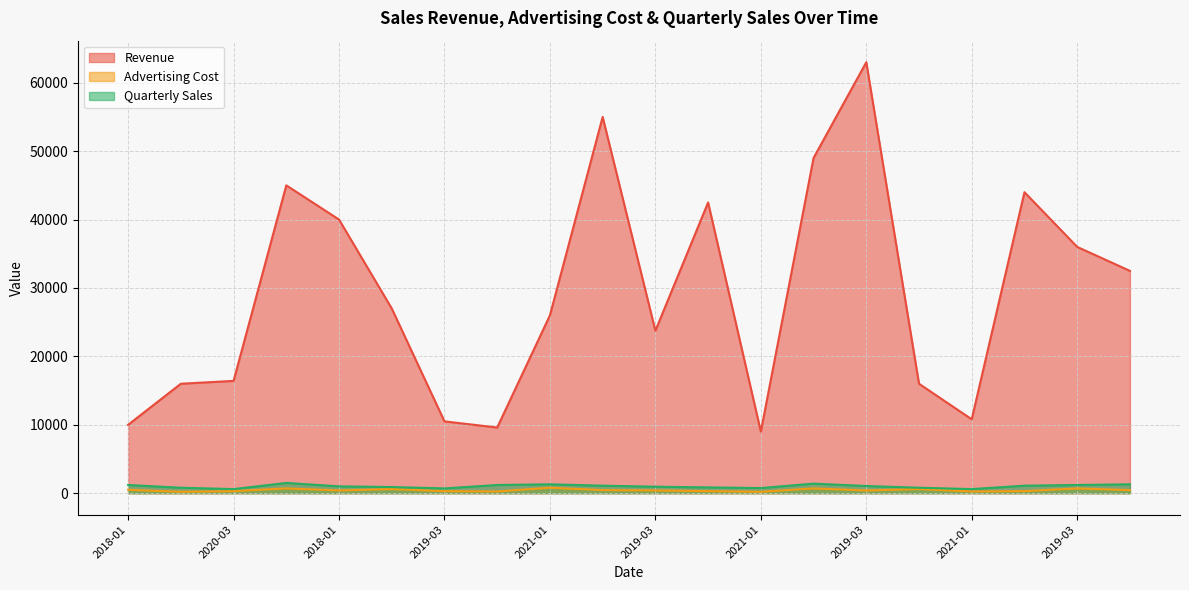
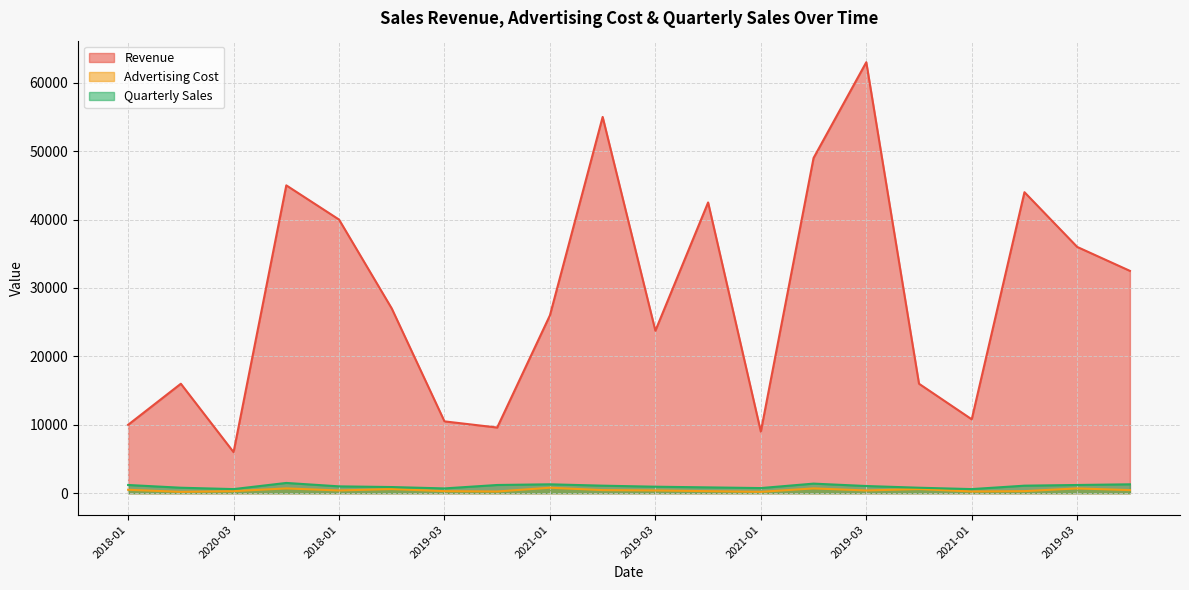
Revenue, 2020-03: 16000 -> 6000
